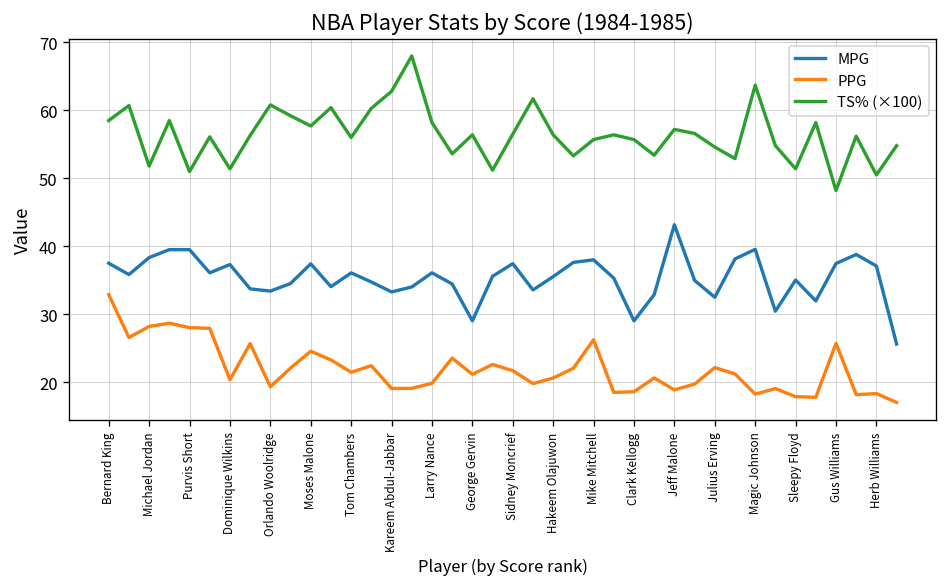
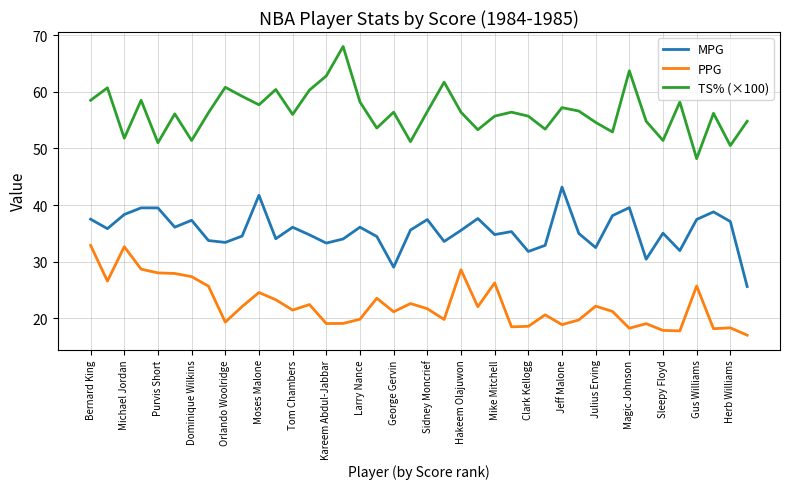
PPG, Michael Jordan: 28 -> 33
PPG, Dominique Wilkins: 20 -> 27
MPG, Moses Malone: 37 -> 42
PPG, Hakeem Olajuwon: 21 -> 29
MPG, Mike Mitchell: 38 -> 35
MPG, Clark Kellogg: 29 -> 32
